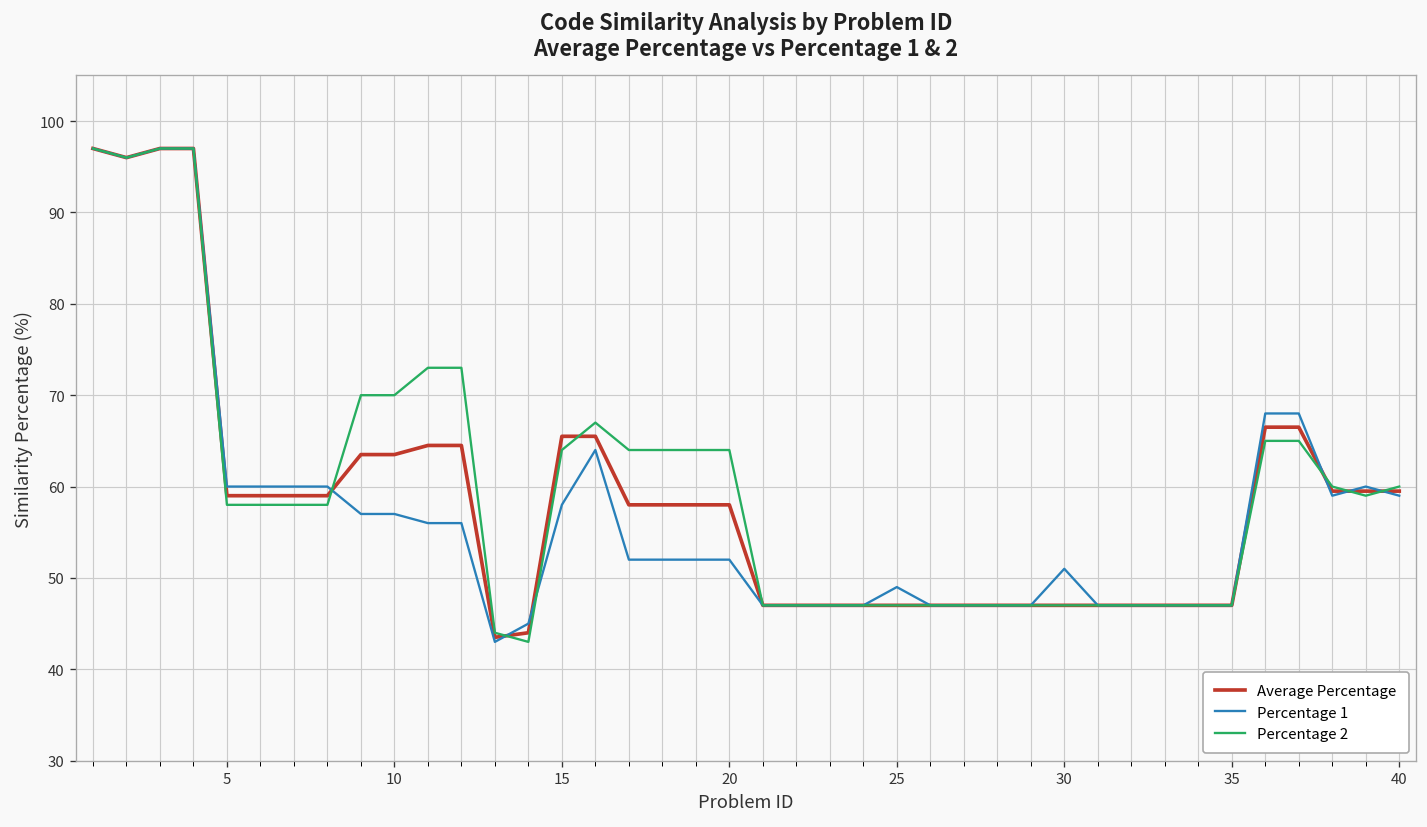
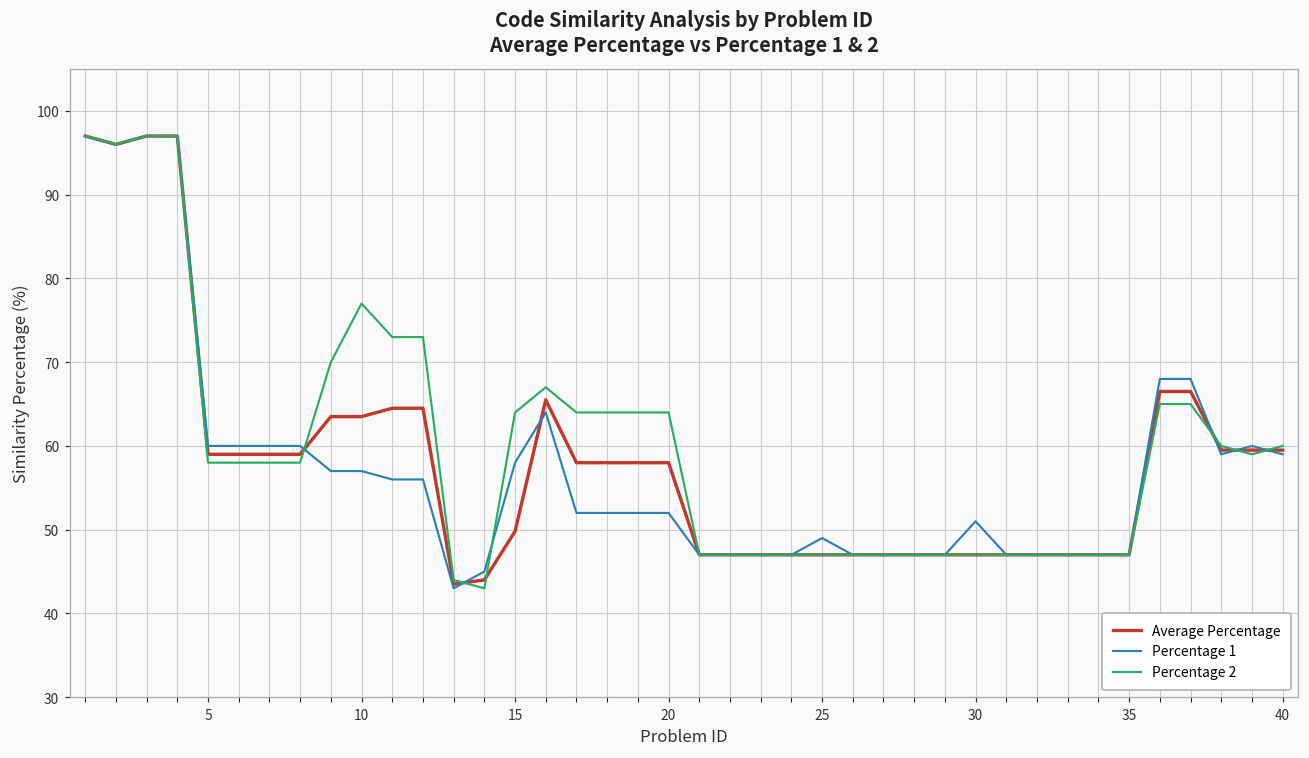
Percentage 2, 10: 70 -> 77
Average Percentage, 15: 66 -> 50
